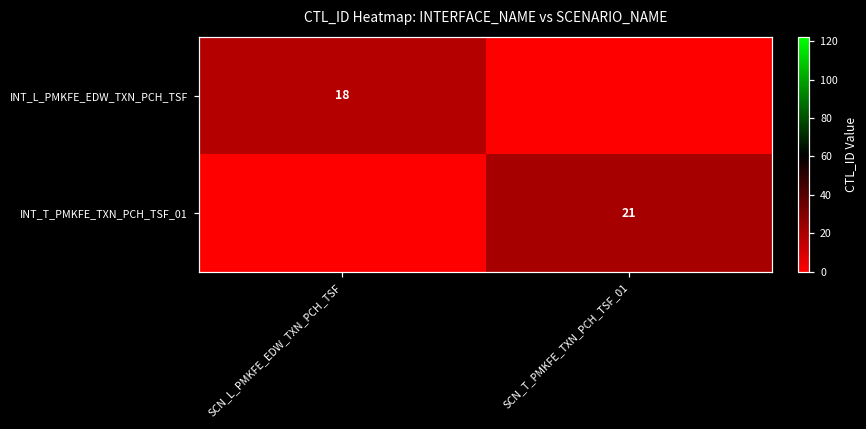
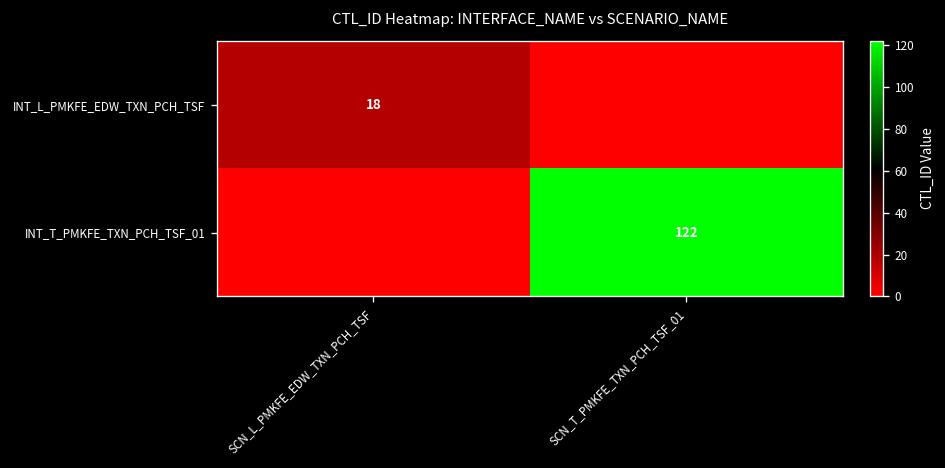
INT_T_PMKFE_TXN_PCH_TSF_01, SCN_T_PMKFE_TXN_PCH_TSF_01: 21 -> 122
